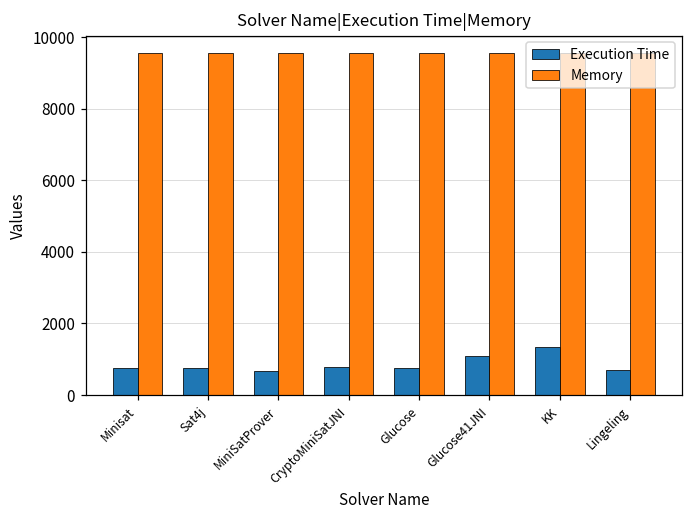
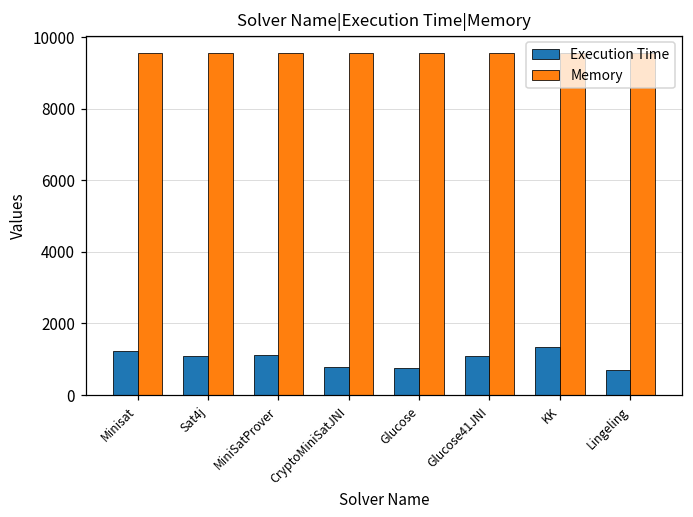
Execution Time, Minisat: 800 -> 1200
Execution Time, Sat4j: 800 -> 1100
Execution Time, MiniSatProver: 700 -> 1100
